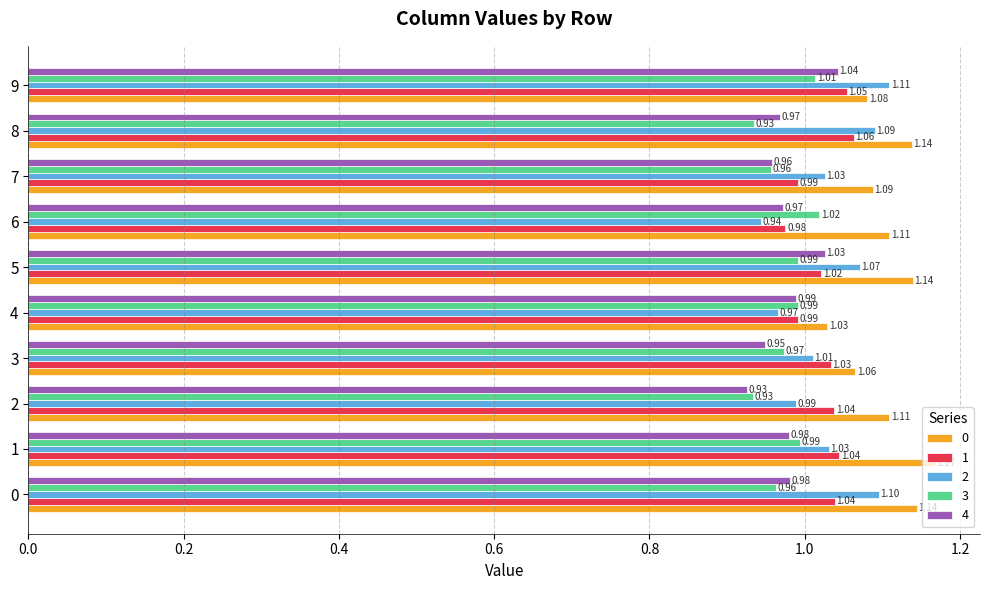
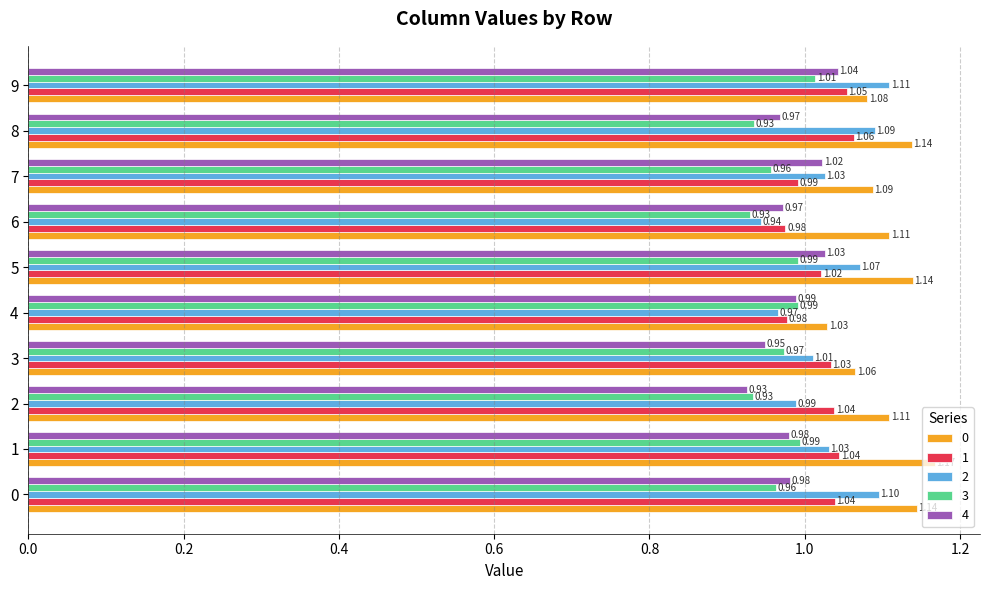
4, 7: 0.96 -> 1.02
3, 6: 1.02 -> 0.93
1, 4: 0.99 -> 0.98
